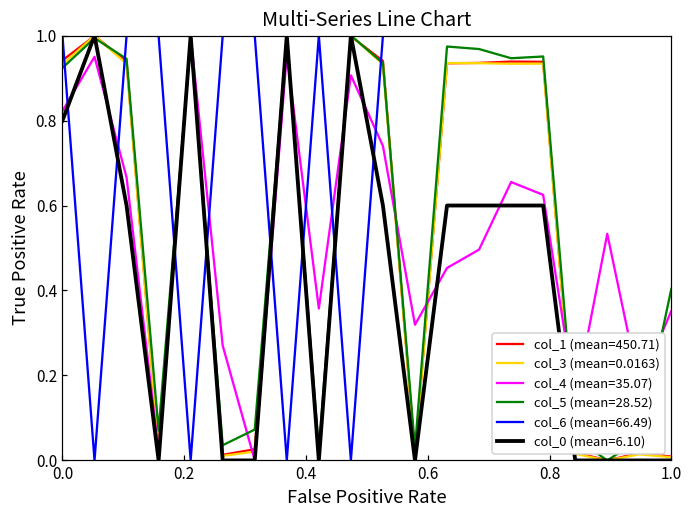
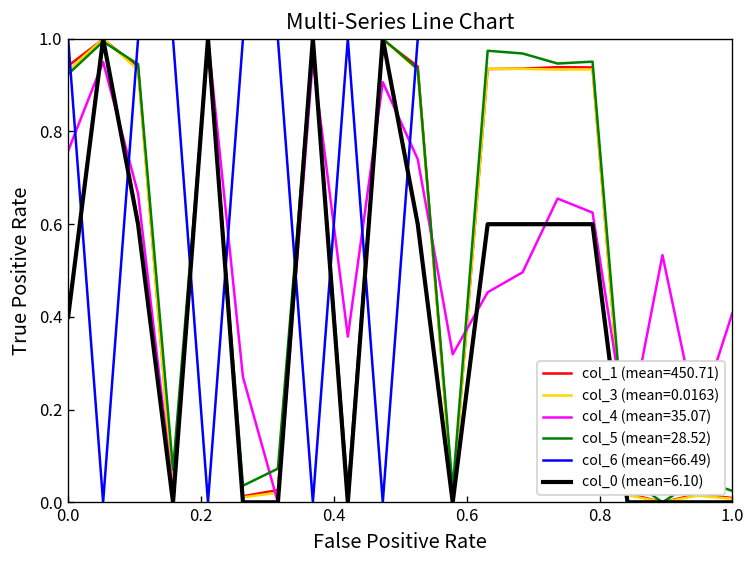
col_4 (mean=35.07), 0.0: 0.82 -> 0.76
col_0 (mean=6.10), 0.0: 0.80 -> 0.40
col_4 (mean=35.07), 1.0: 0.35 -> 0.41
col_5 (mean=28.52), 1.0: 0.40 -> 0.02
